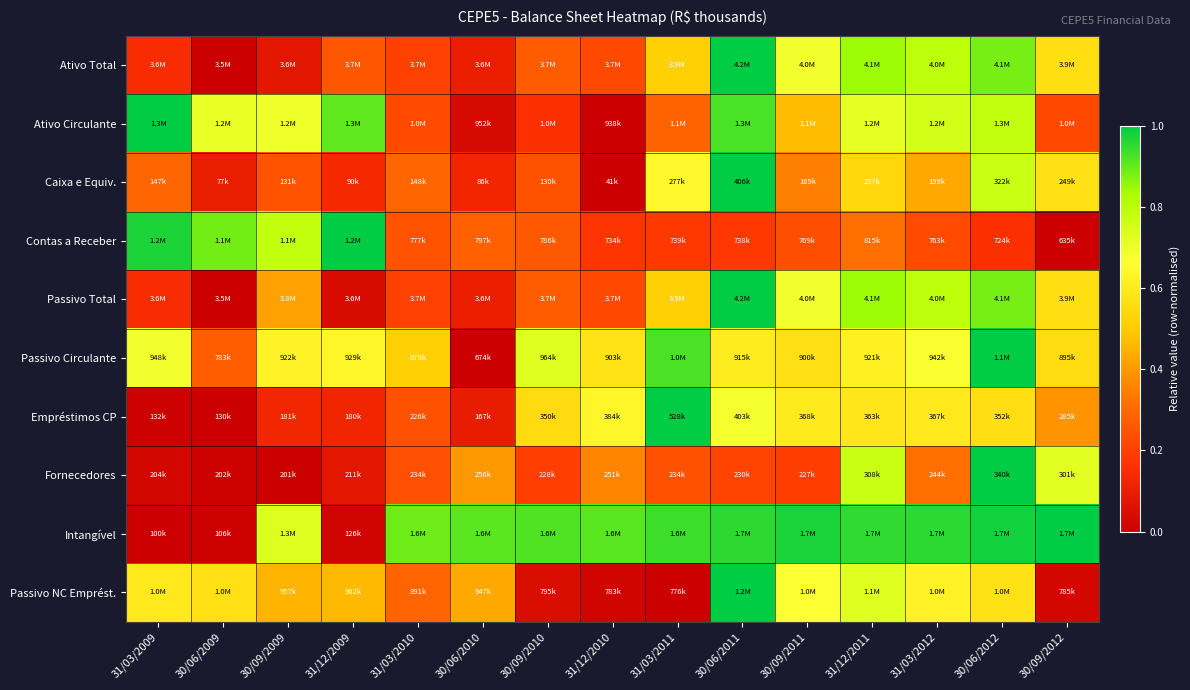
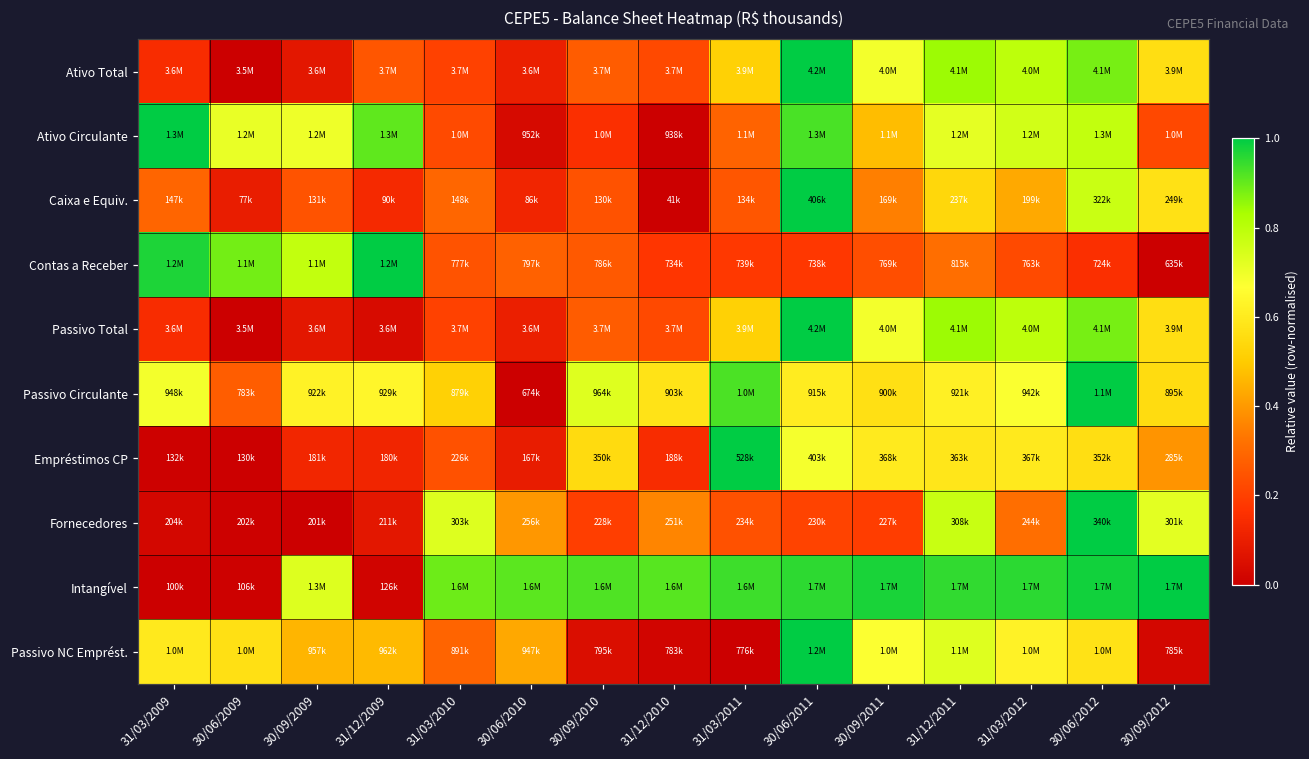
Caixa e Equiv., 31/03/2011: 277k -> 134k
Passivo Total, 30/09/2009: 3.8M -> 3.6M
Empréstimos CP, 31/12/2010: 384k -> 188k
Fornecedores, 31/03/2010: 234k -> 303k
